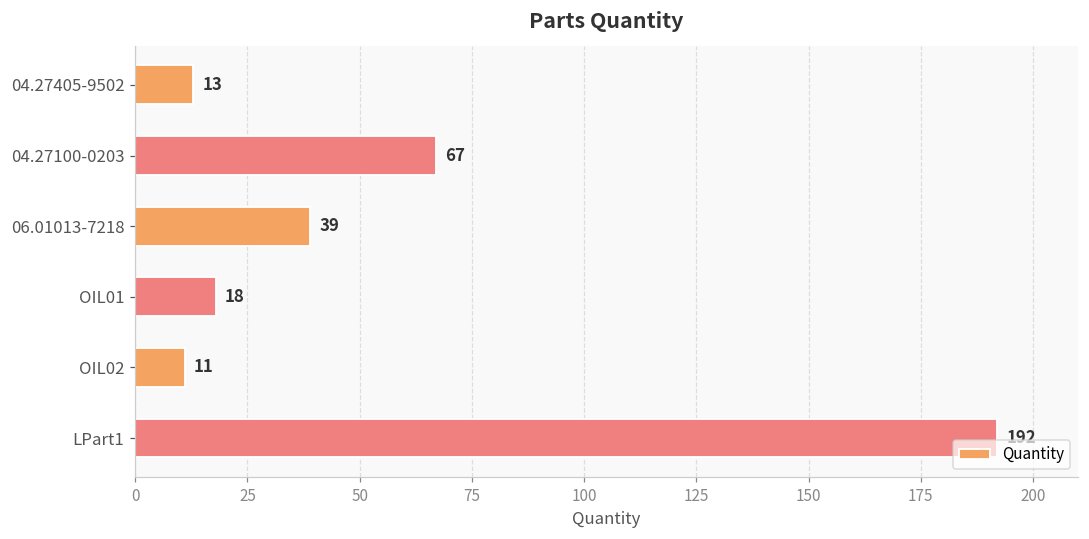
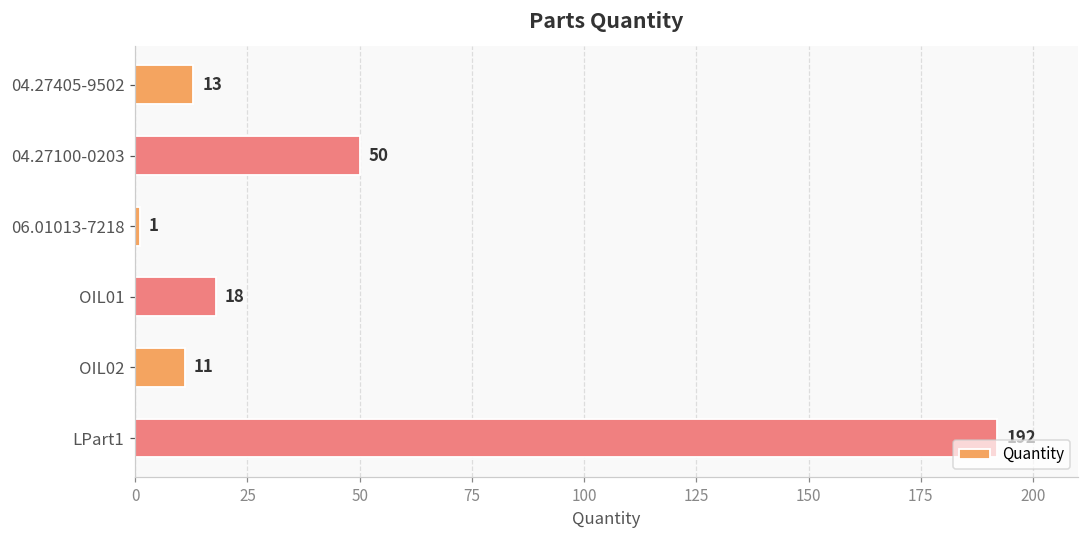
04.27100-0203: 67 -> 50
06.01013-7218: 39 -> 1
